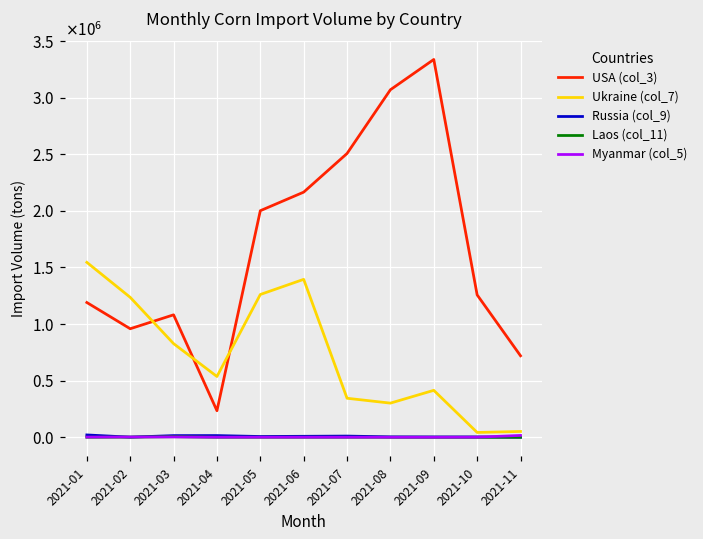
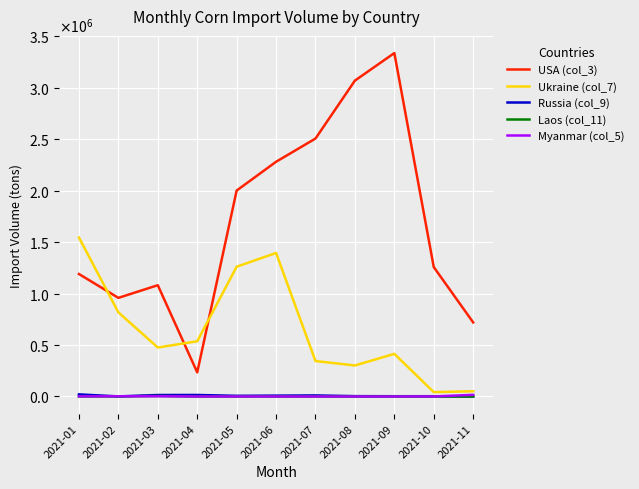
Ukraine (col_7), 2021-02: 1240000 -> 820000
Ukraine (col_7), 2021-03: 830000 -> 480000
USA (col_3), 2021-06: 2170000 -> 2280000
